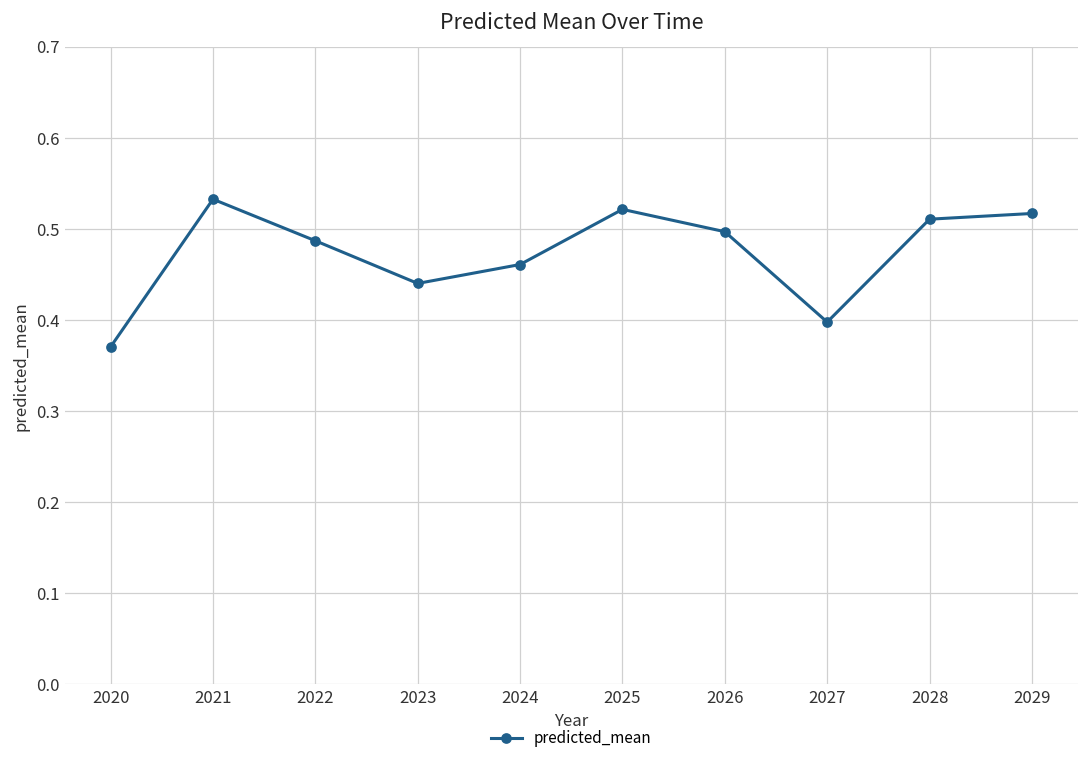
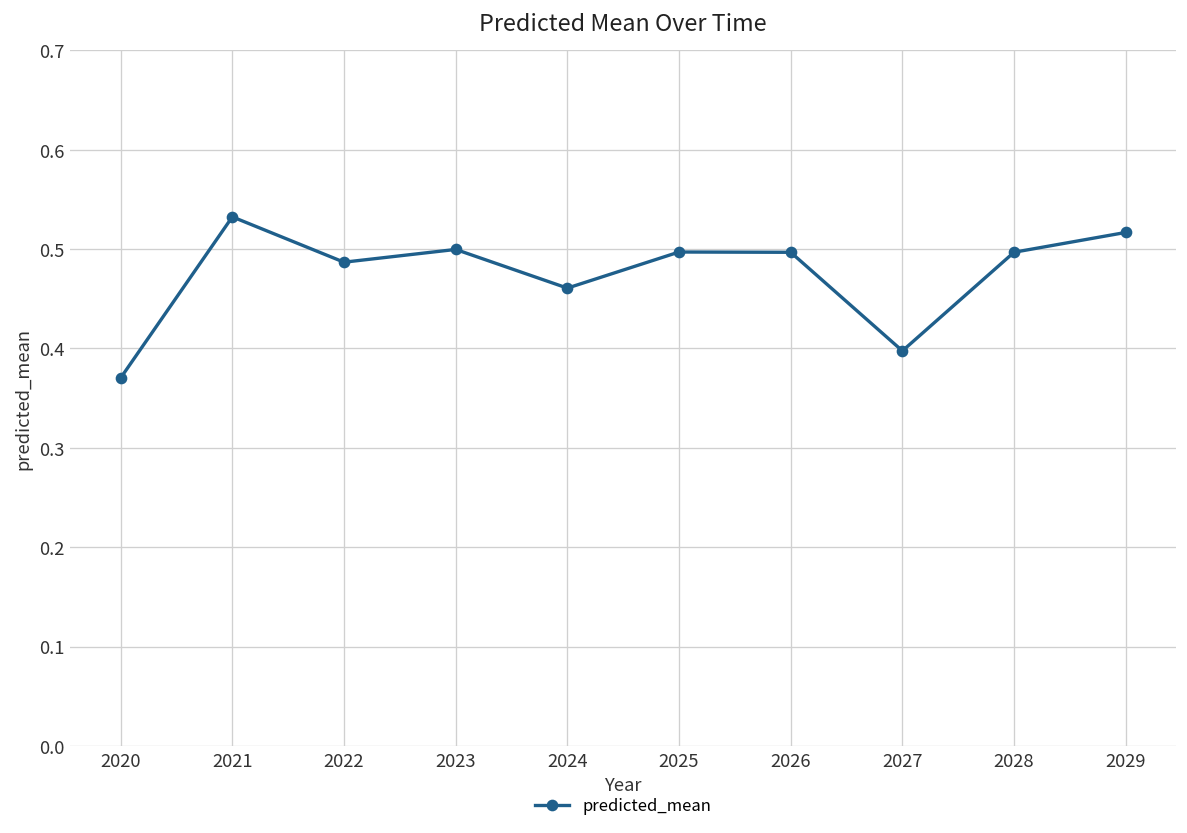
2023: 0.44 -> 0.50
2025: 0.52 -> 0.50
2028: 0.51 -> 0.50
